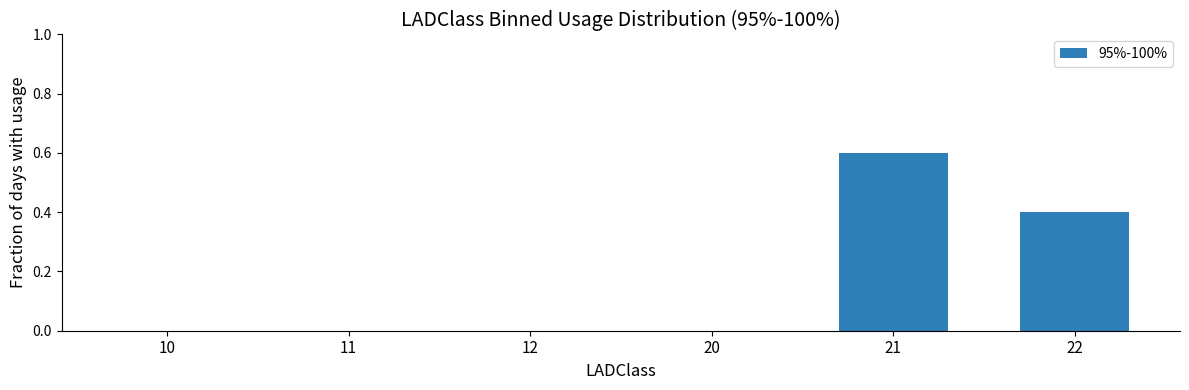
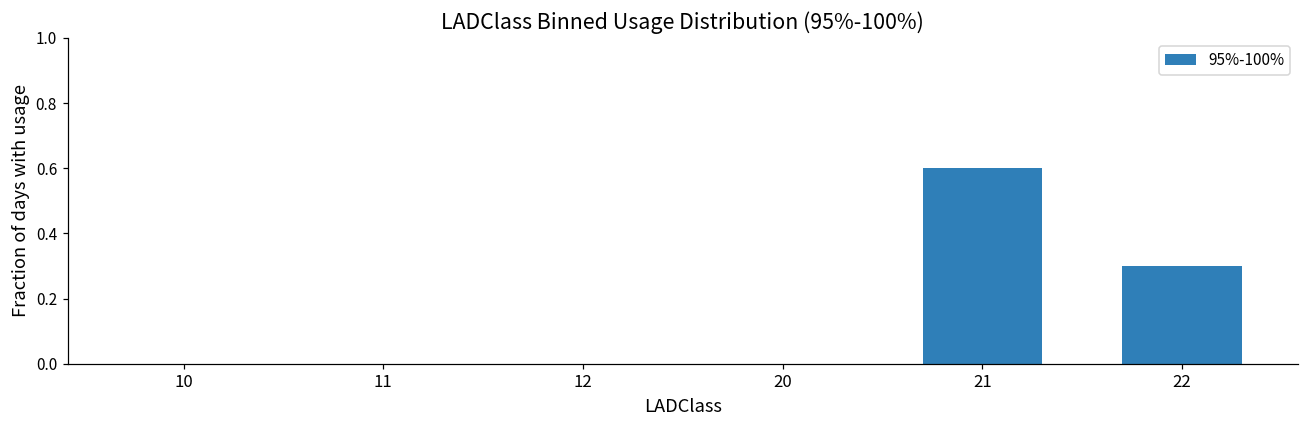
22: 0.4 -> 0.3
